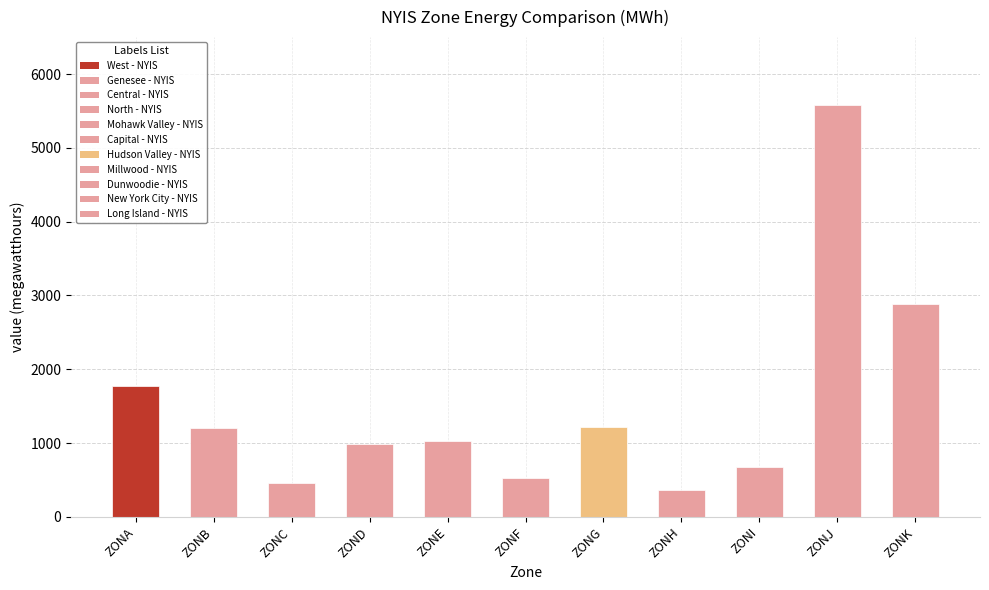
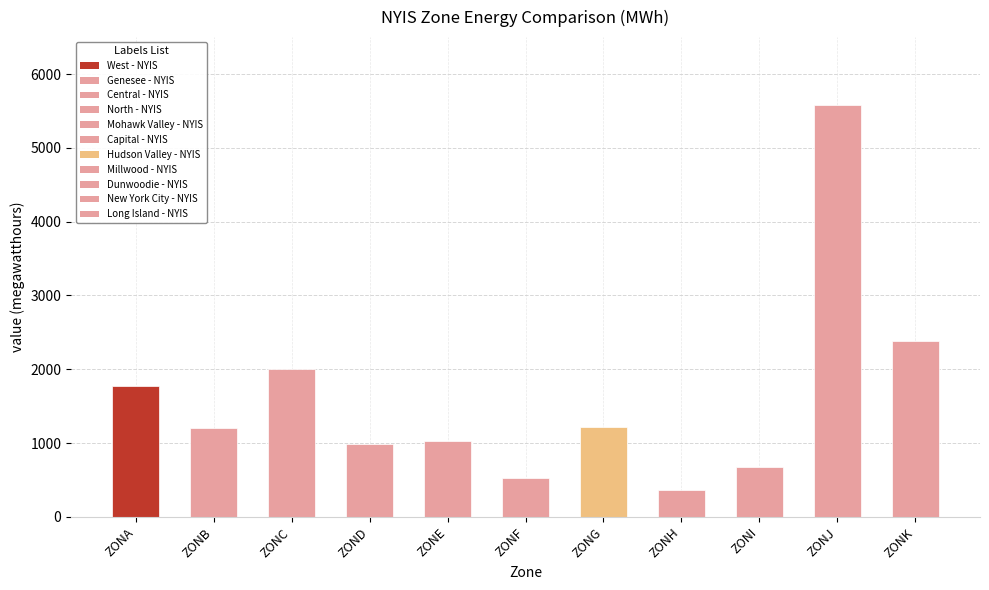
ZONC: 500 -> 2000
ZONK: 2900 -> 2400
